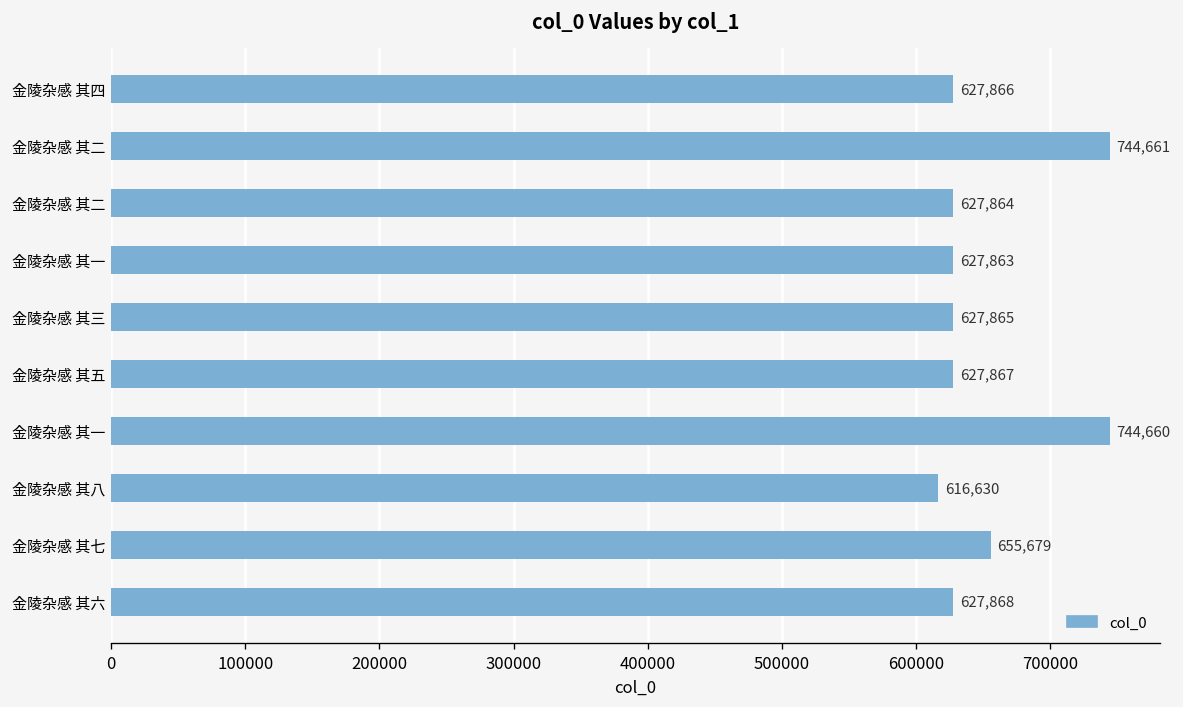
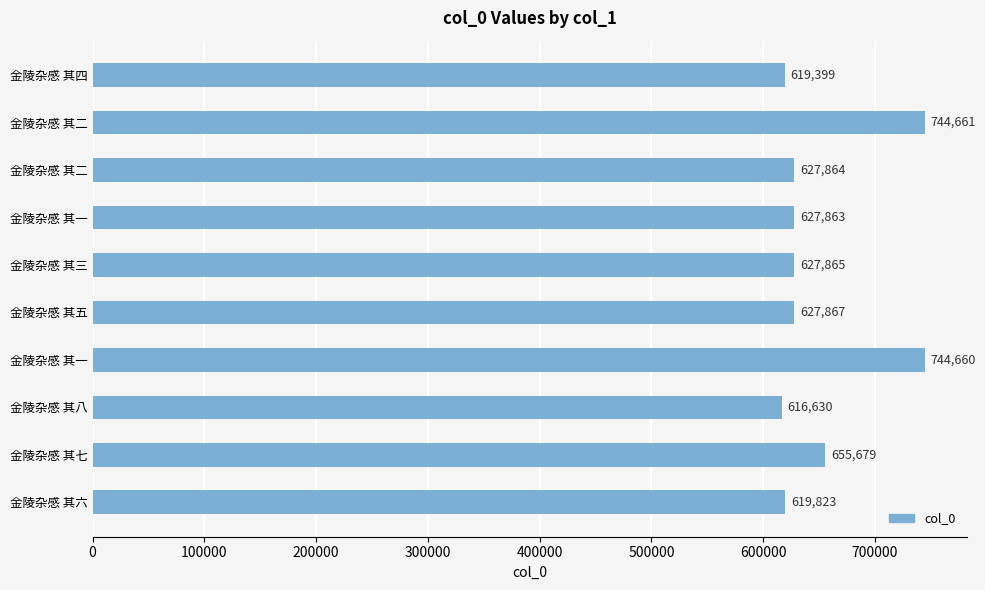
金陵杂感 其四: 627,866 -> 619,399
金陵杂感 其六: 627,868 -> 619,823
